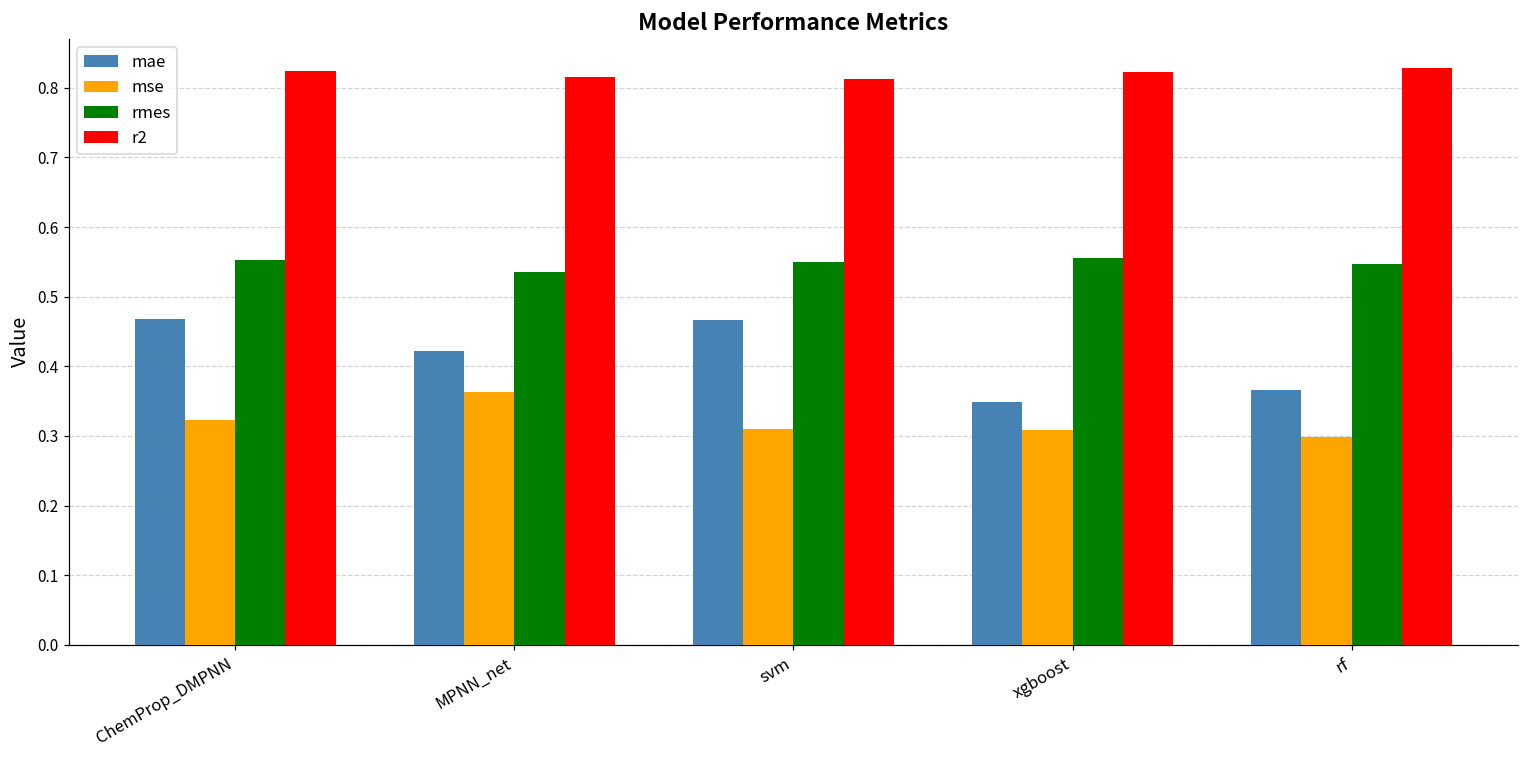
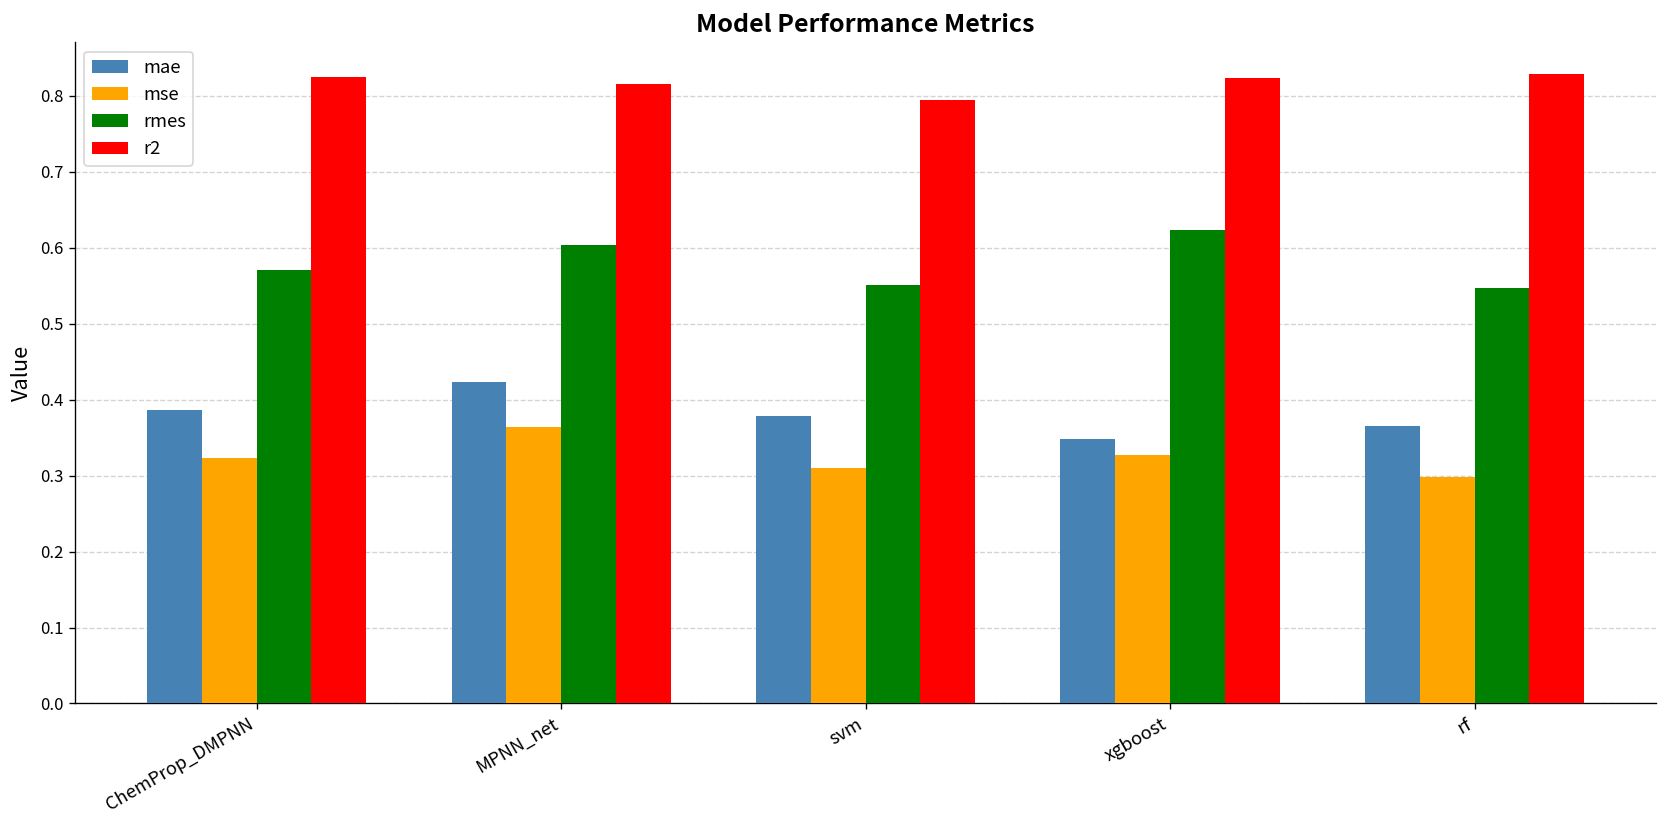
mae, ChemProp_DMPNN: 0.47 -> 0.39
rmes, ChemProp_DMPNN: 0.55 -> 0.57
rmes, MPNN_net: 0.54 -> 0.60
mae, svm: 0.47 -> 0.38
r2, svm: 0.81 -> 0.79
mse, xgboost: 0.31 -> 0.33
rmes, xgboost: 0.56 -> 0.62
